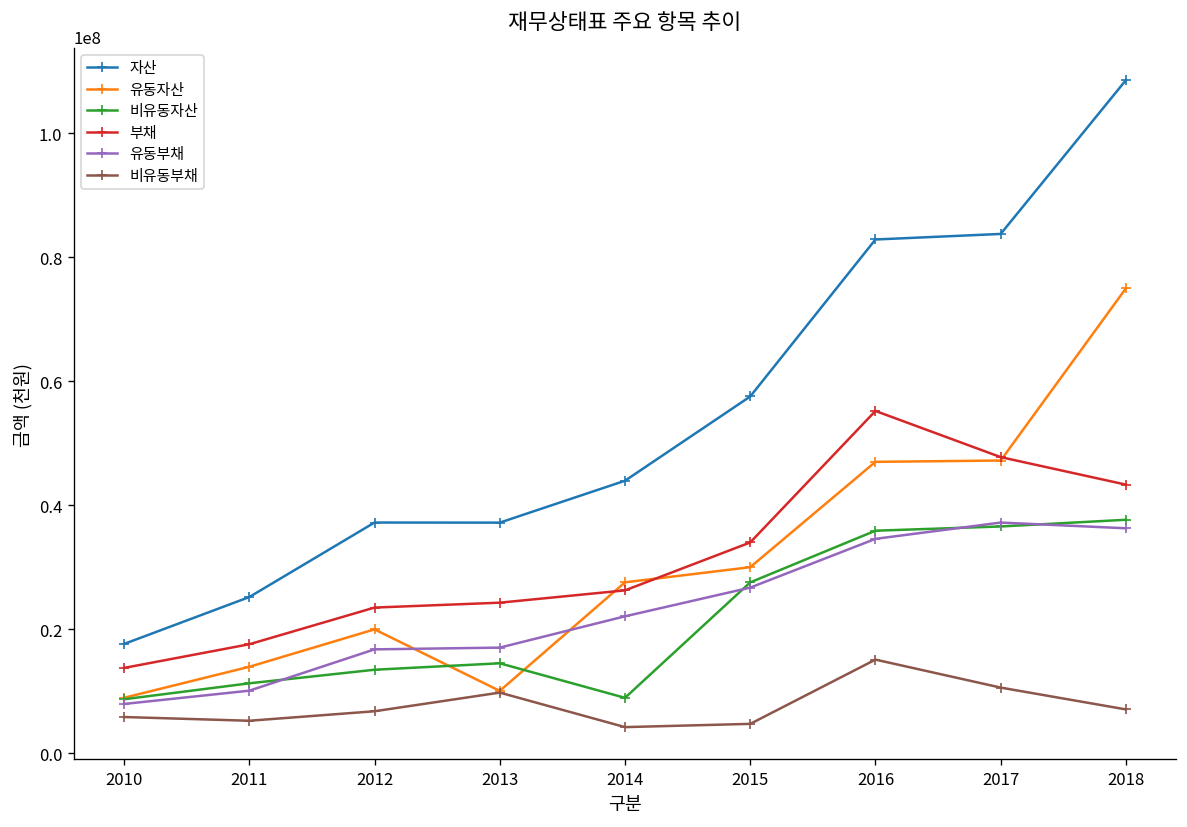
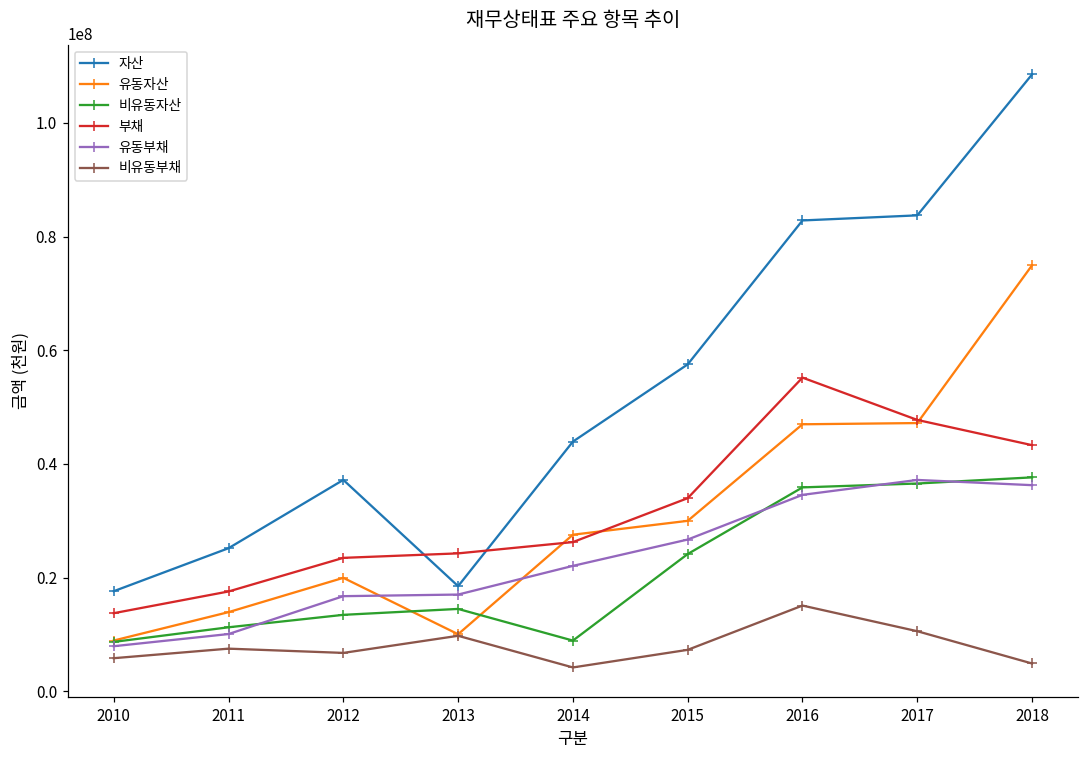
비유동부채, 2011: 5000000 -> 7000000
자산, 2013: 37000000 -> 18000000
비유동자산, 2015: 28000000 -> 24000000
비유동부채, 2015: 5000000 -> 7000000
비유동부채, 2018: 7000000 -> 5000000
